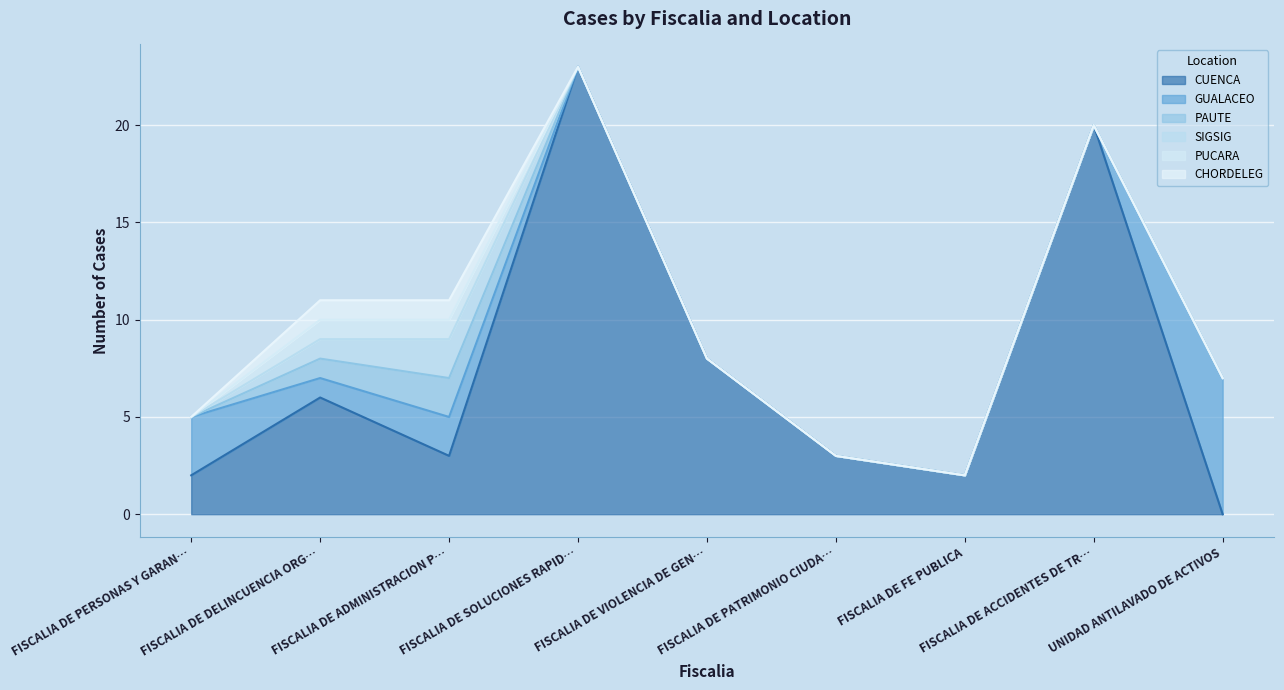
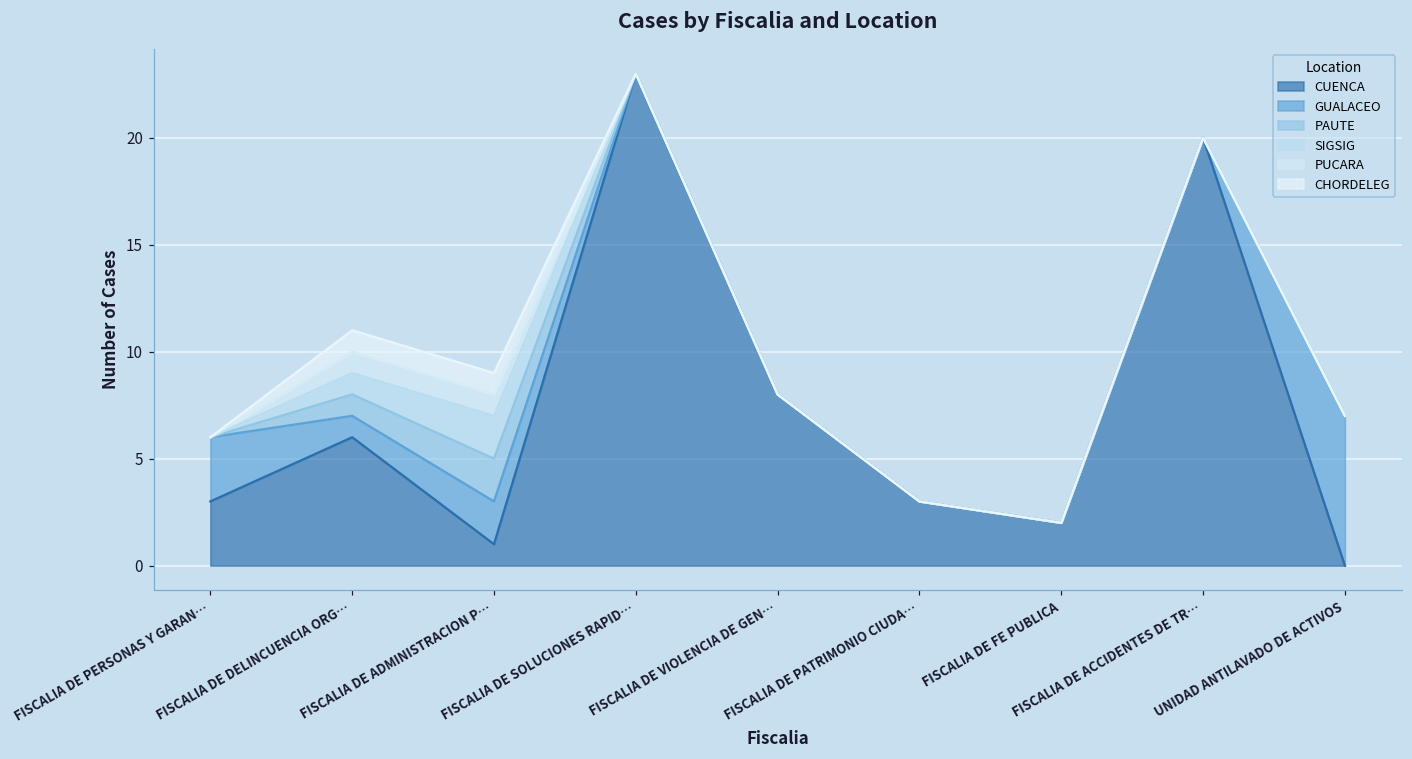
CUENCA, FISCALIA DE PERSONAS Y GARAN…: 2 -> 3
CUENCA, FISCALIA DE ADMINISTRACION P…: 3 -> 1
